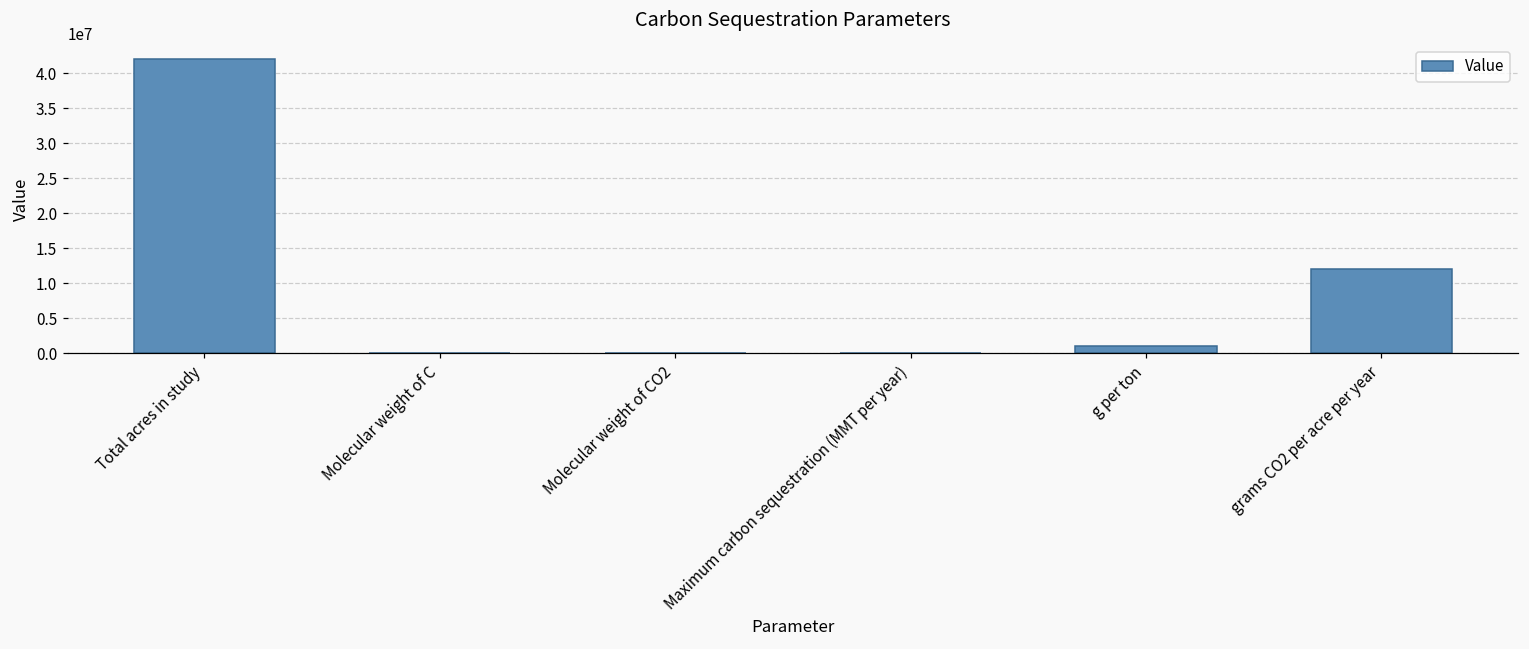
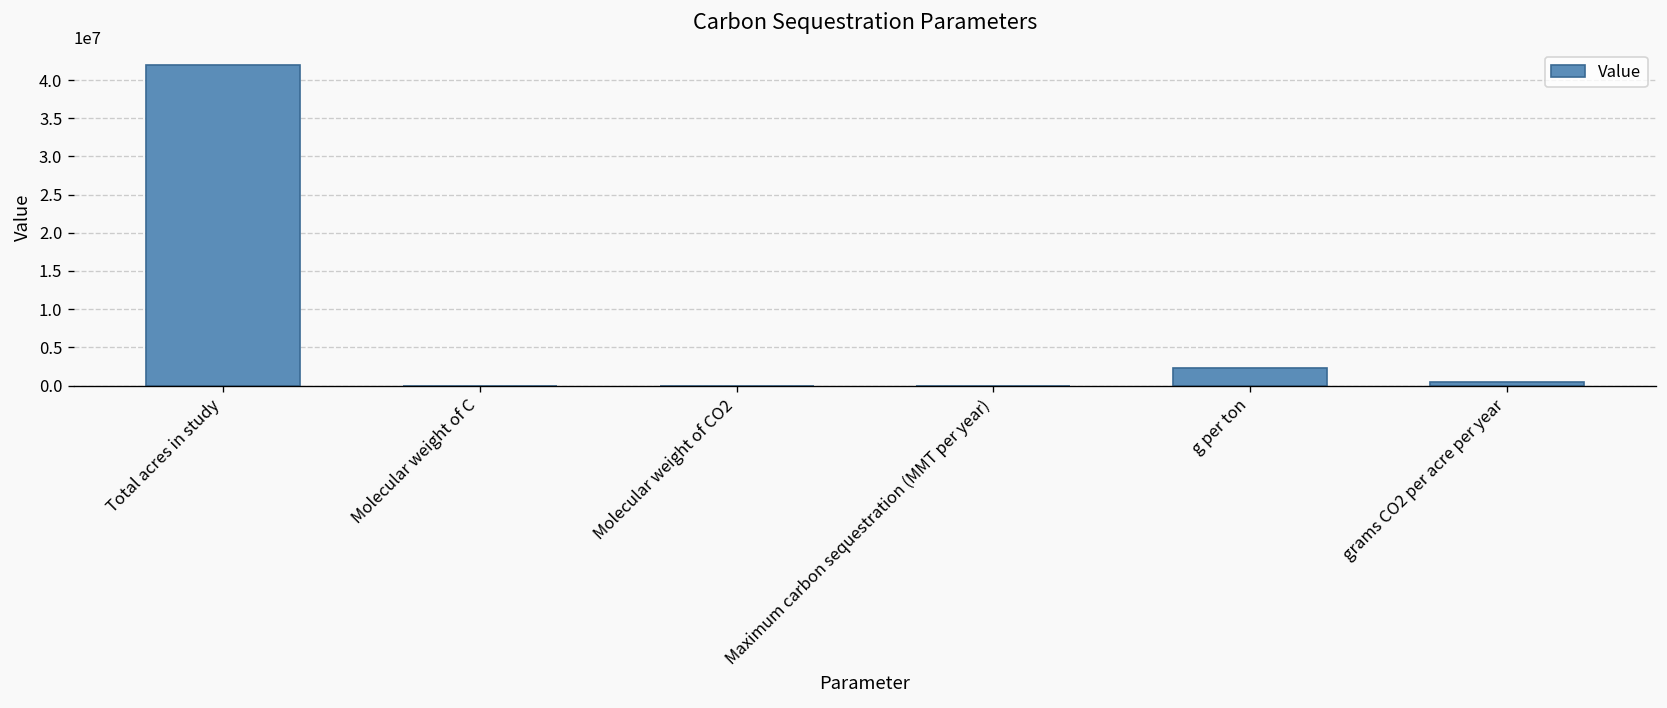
g per ton: 1000000 -> 2000000
grams CO2 per acre per year: 12000000 -> 1000000
